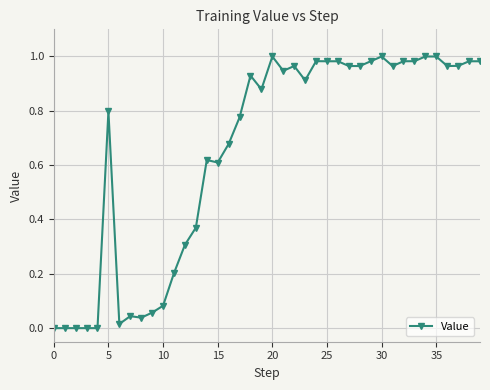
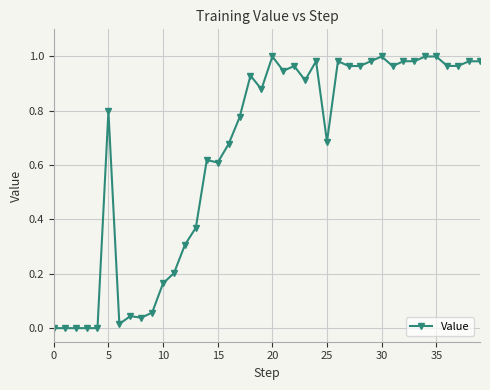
10: 0.08 -> 0.17
25: 0.98 -> 0.69
